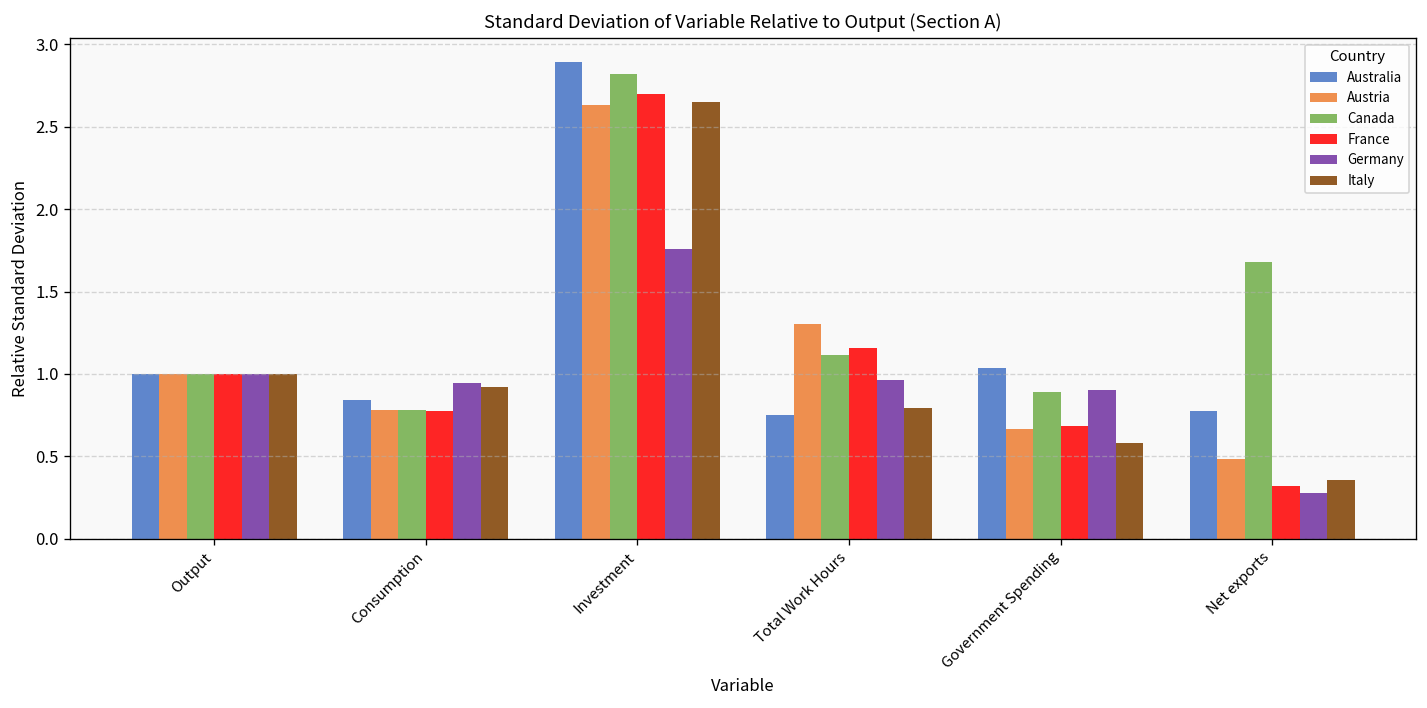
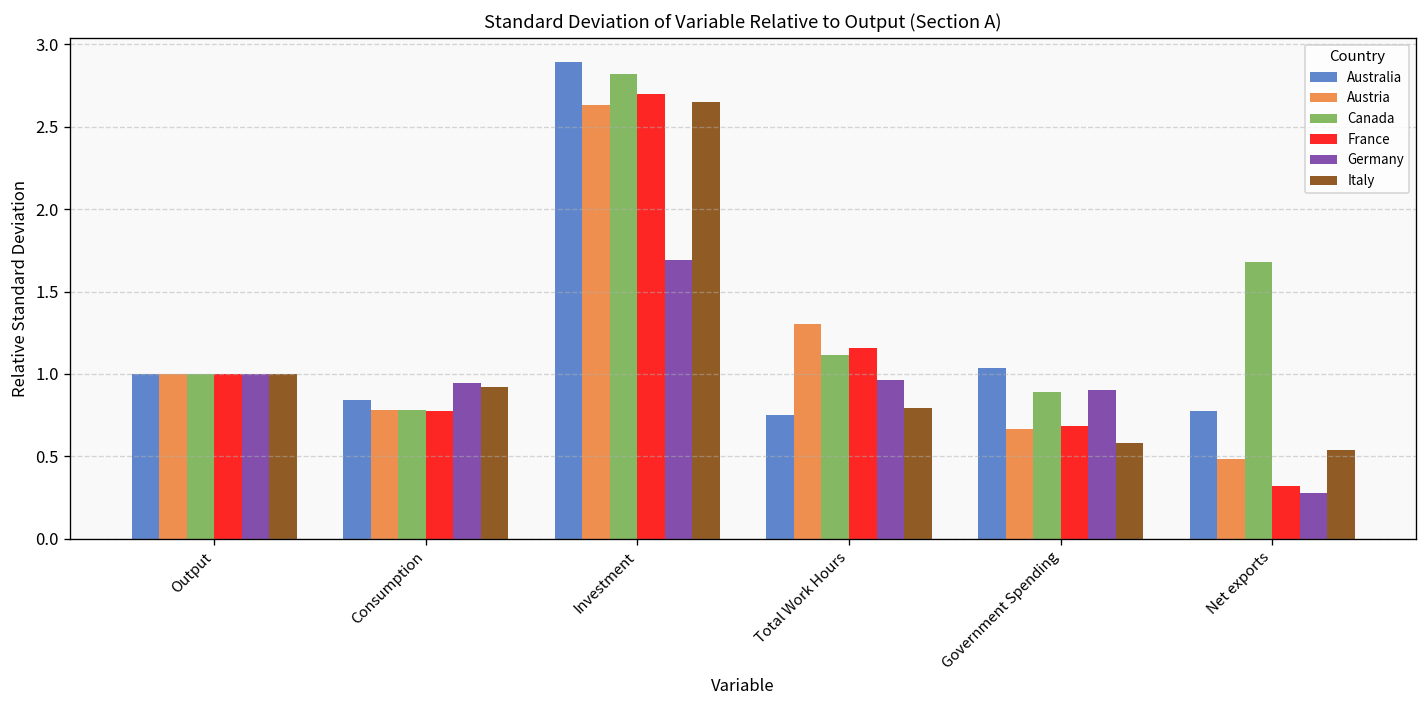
Germany, Investment: 1.76 -> 1.69
Italy, Net exports: 0.36 -> 0.54
